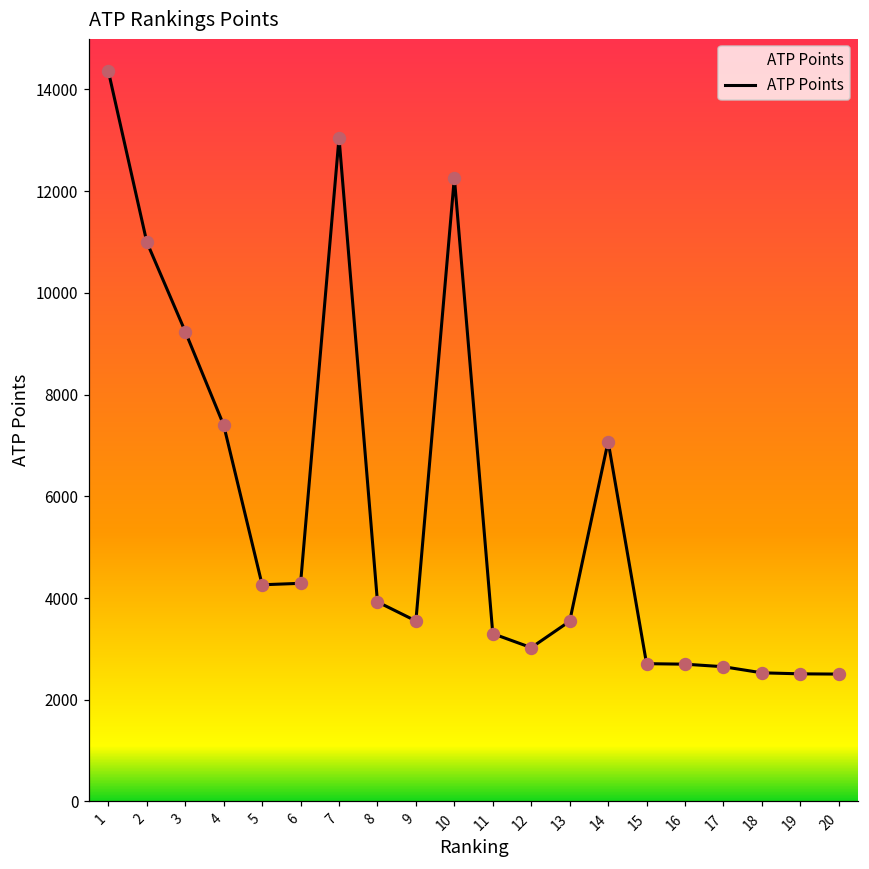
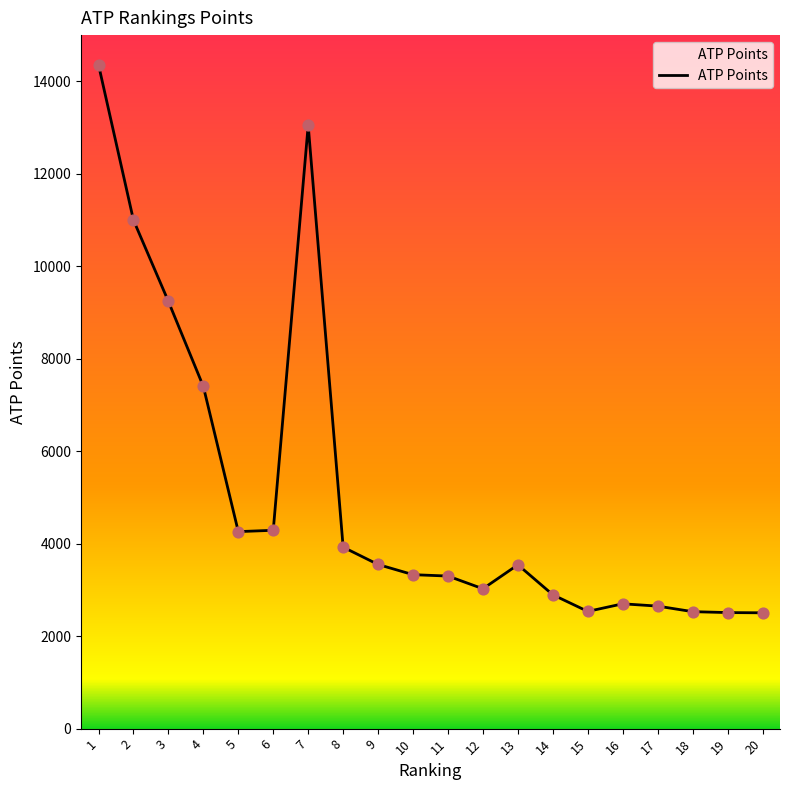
10: 12300 -> 3300
14: 7100 -> 2900
15: 2700 -> 2500
